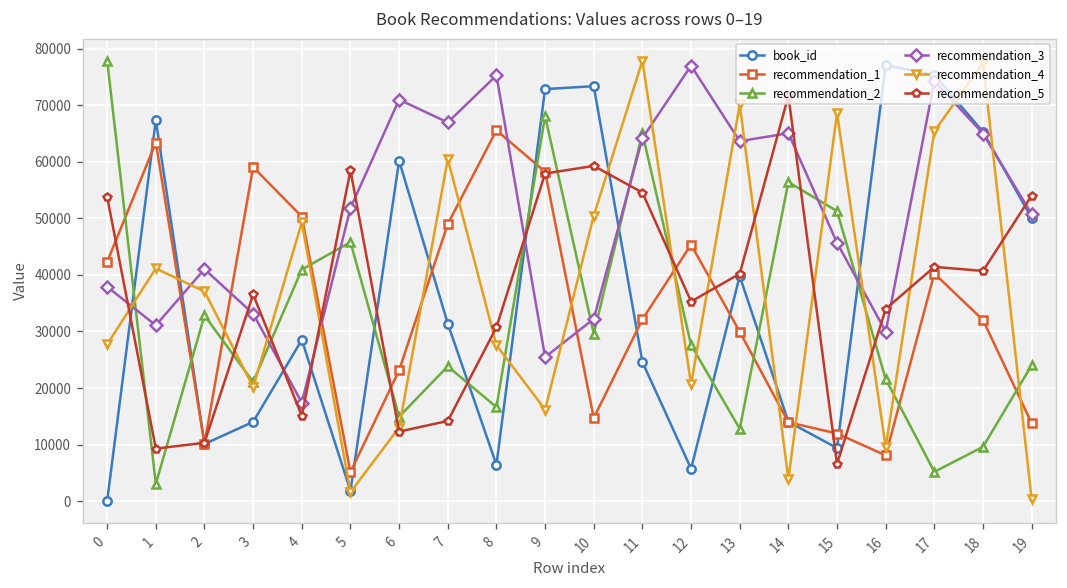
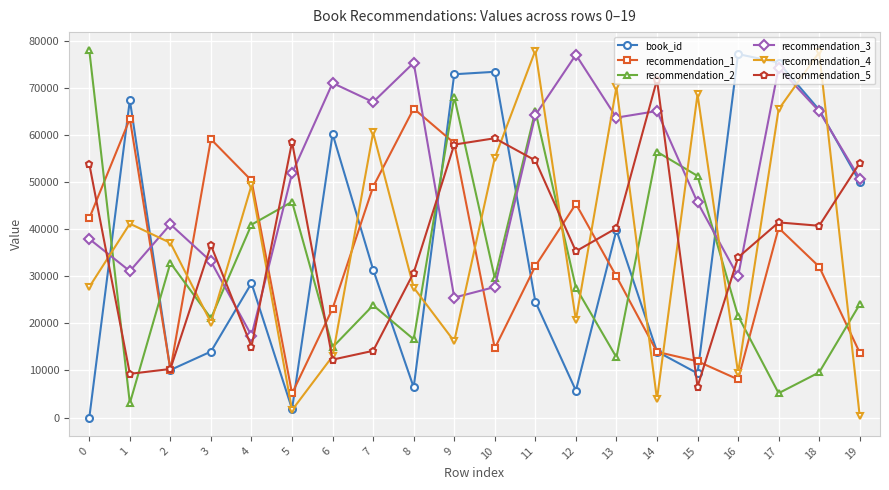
recommendation_3, 10: 32000 -> 28000
recommendation_4, 10: 50000 -> 55000
